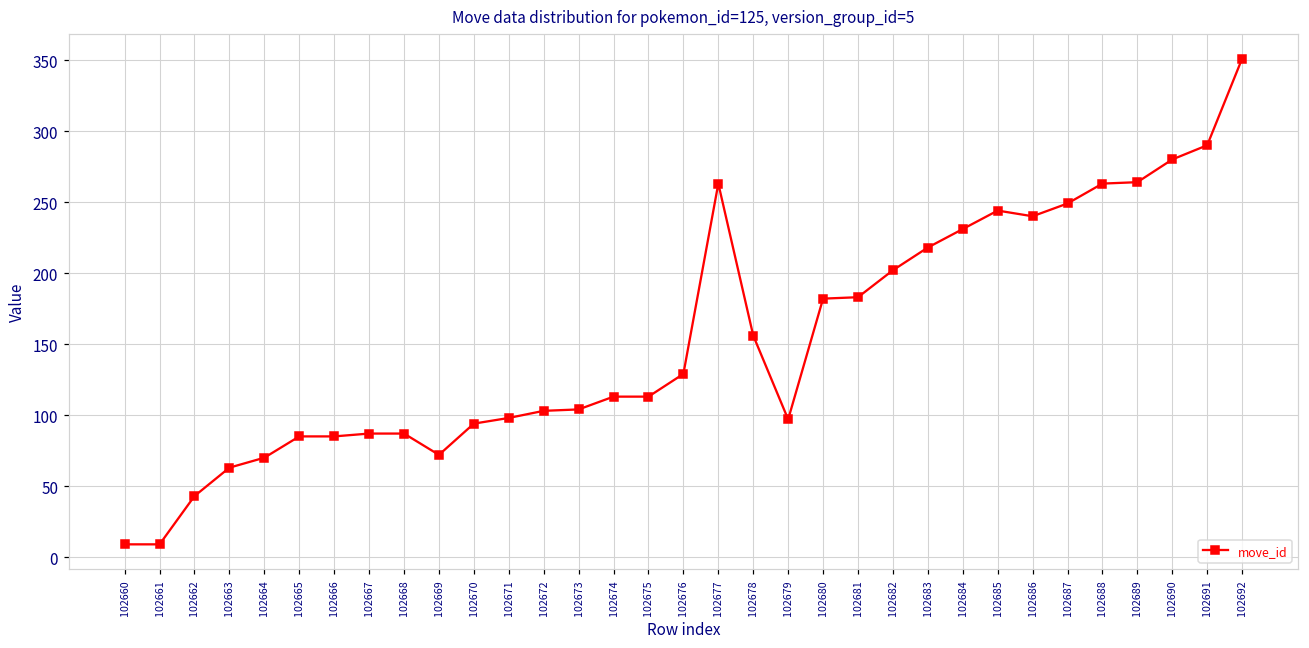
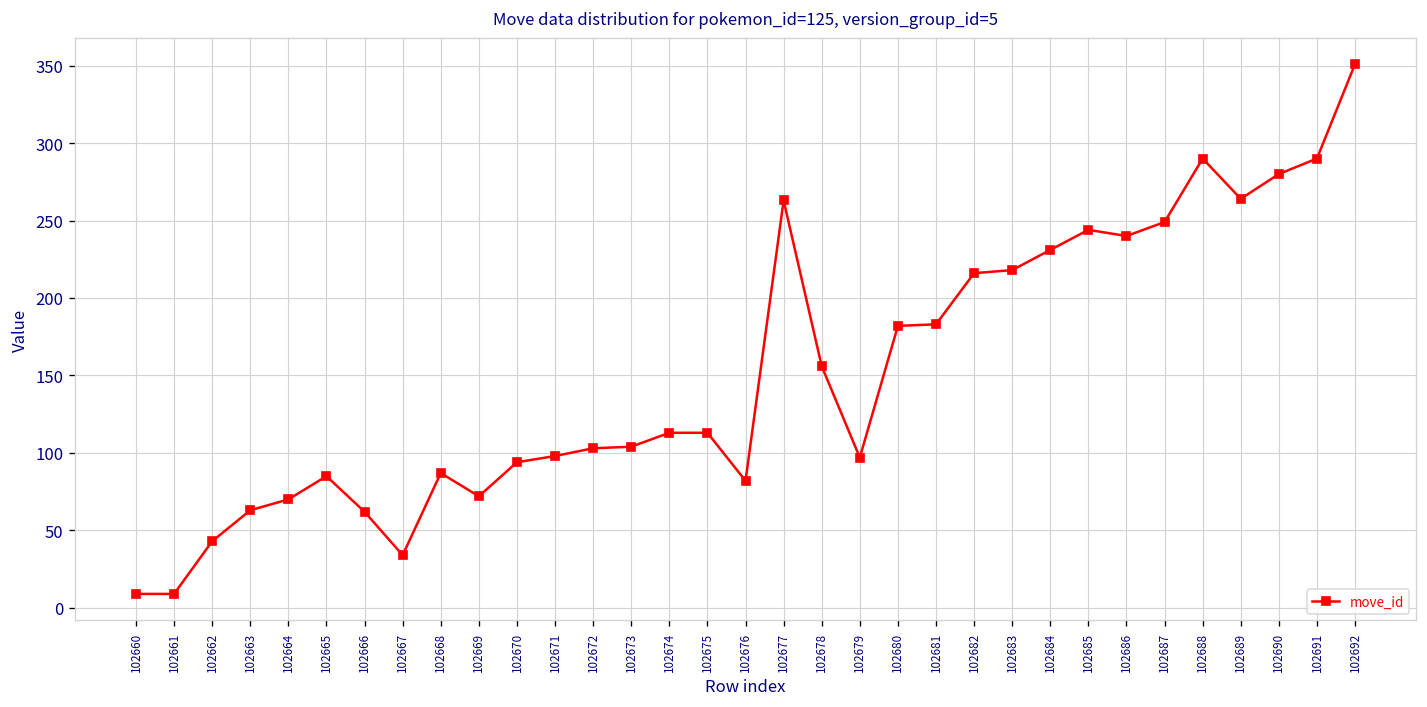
102666: 85 -> 62
102667: 87 -> 34
102676: 129 -> 82
102682: 202 -> 216
102688: 263 -> 290
